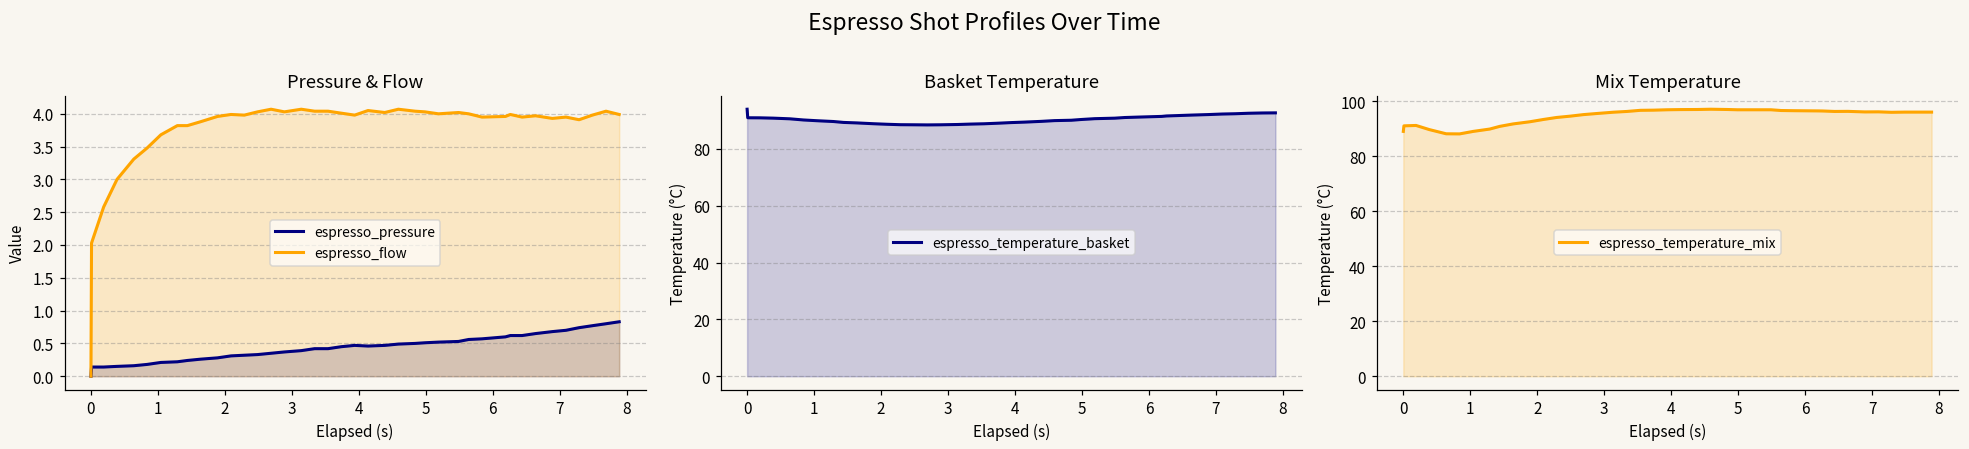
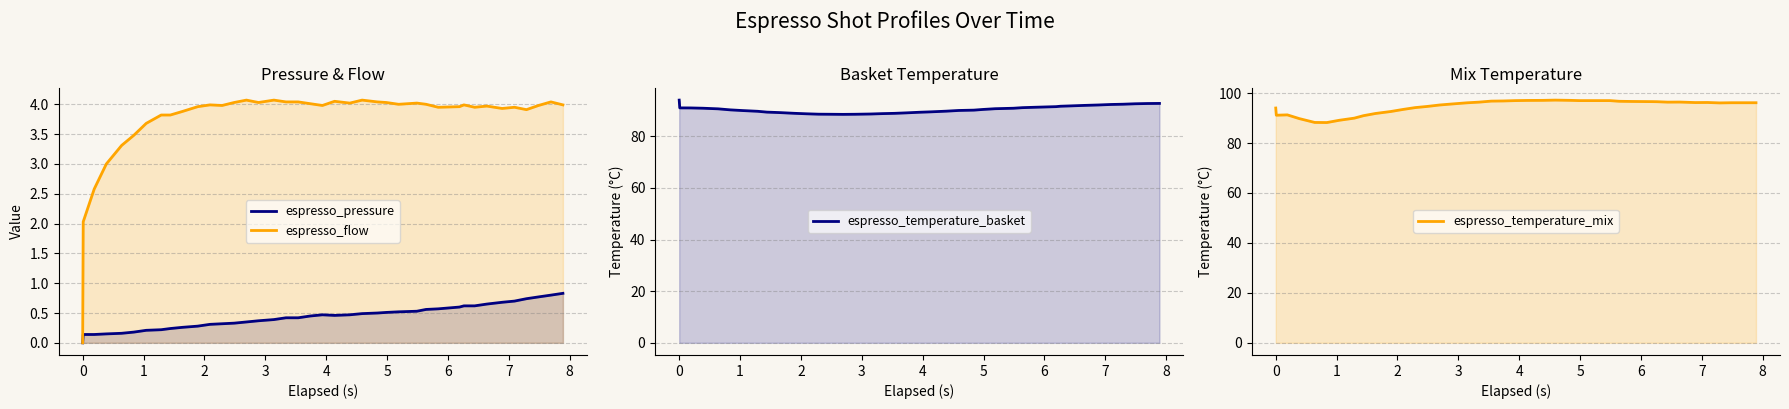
Mix Temperature, 0: 89 -> 94
